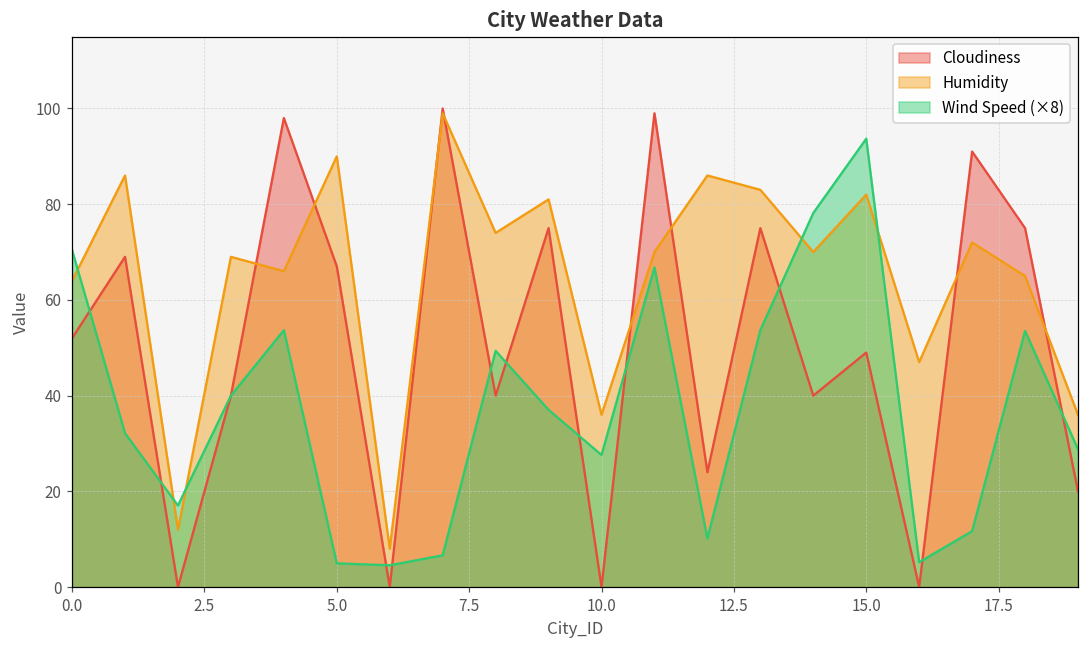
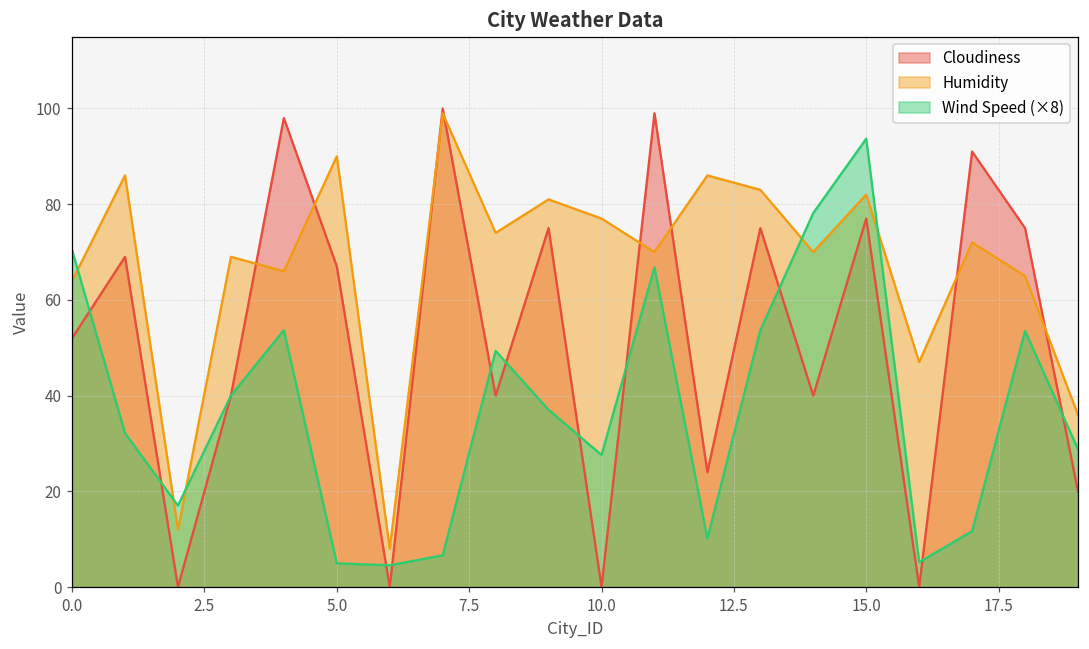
Humidity, 10.0: 36 -> 77
Cloudiness, 15.0: 49 -> 77
